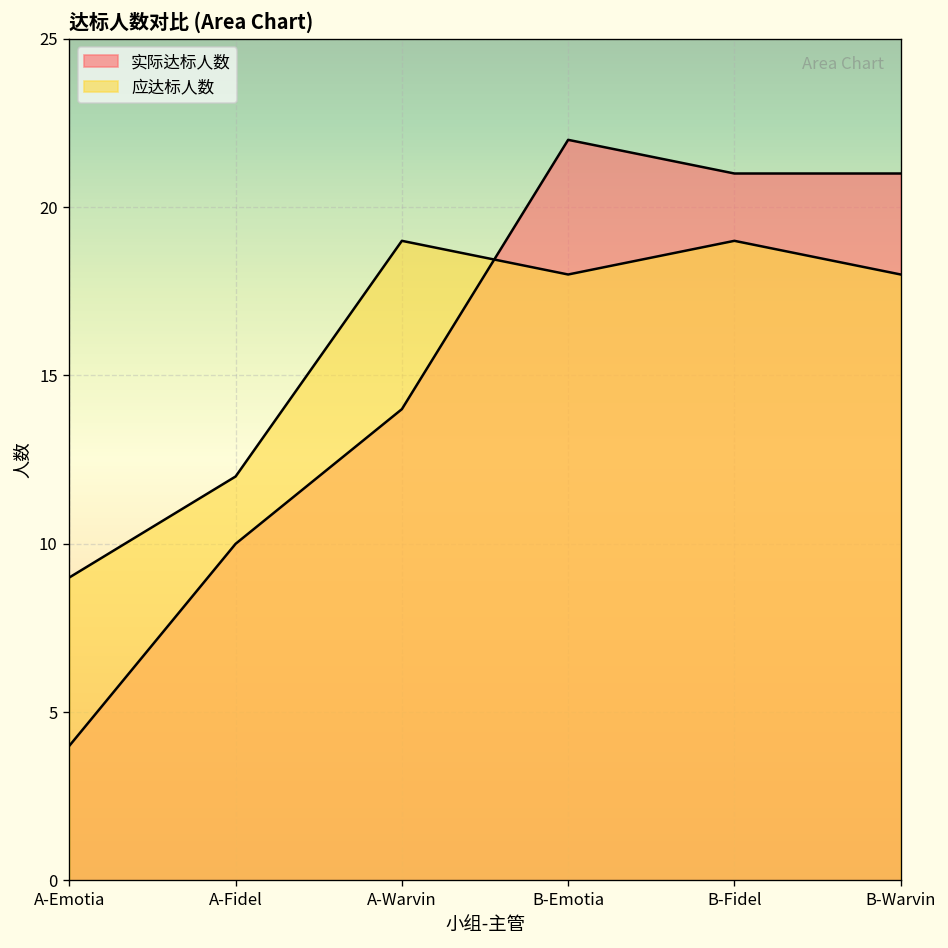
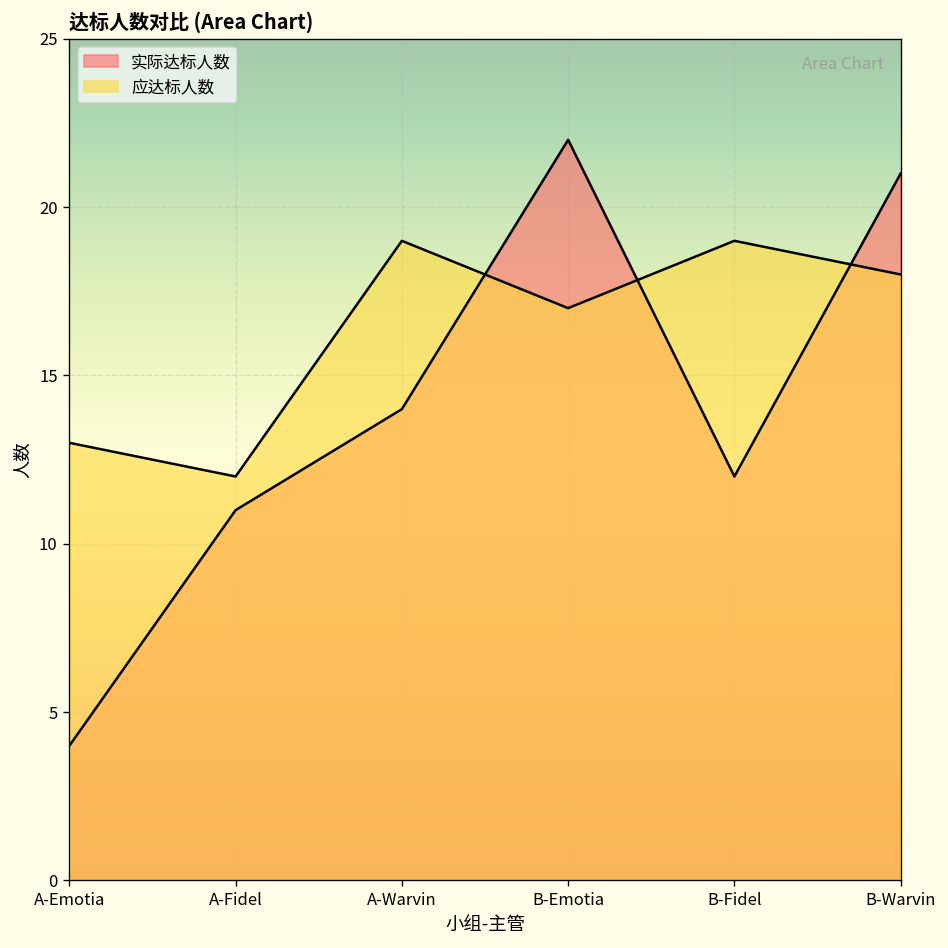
应达标人数, A-Emotia: 9 -> 13
实际达标人数, A-Fidel: 10 -> 11
应达标人数, B-Emotia: 18 -> 17
实际达标人数, B-Fidel: 21 -> 12
